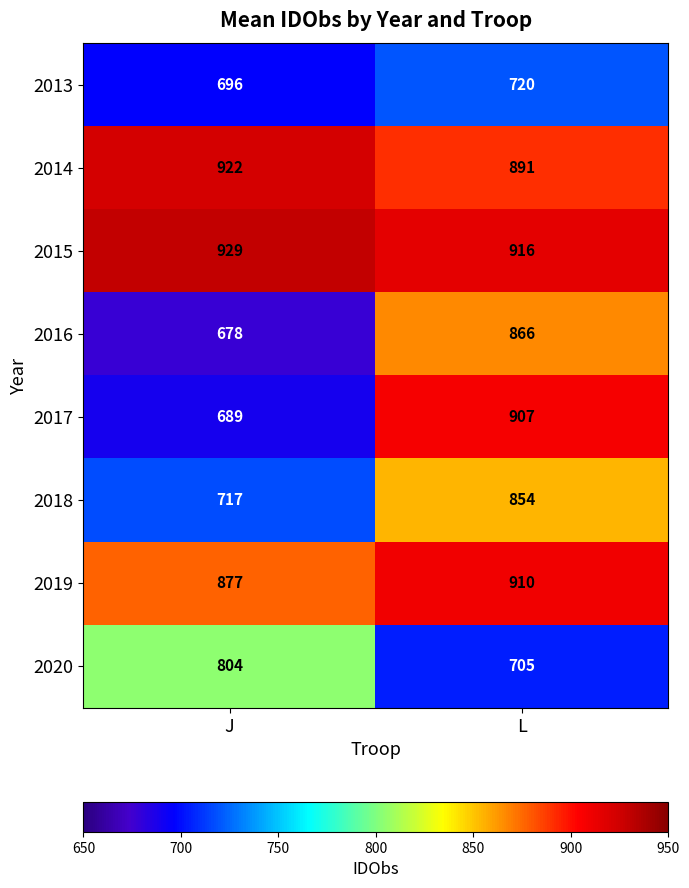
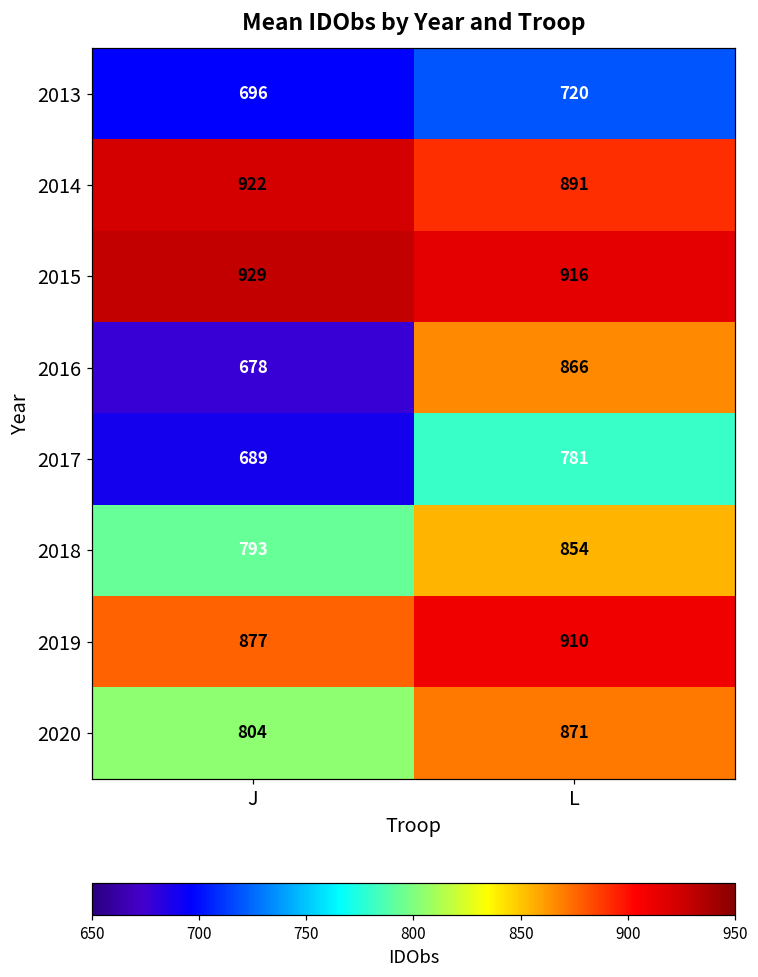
2017, L: 907 -> 781
2018, J: 717 -> 793
2020, L: 705 -> 871
